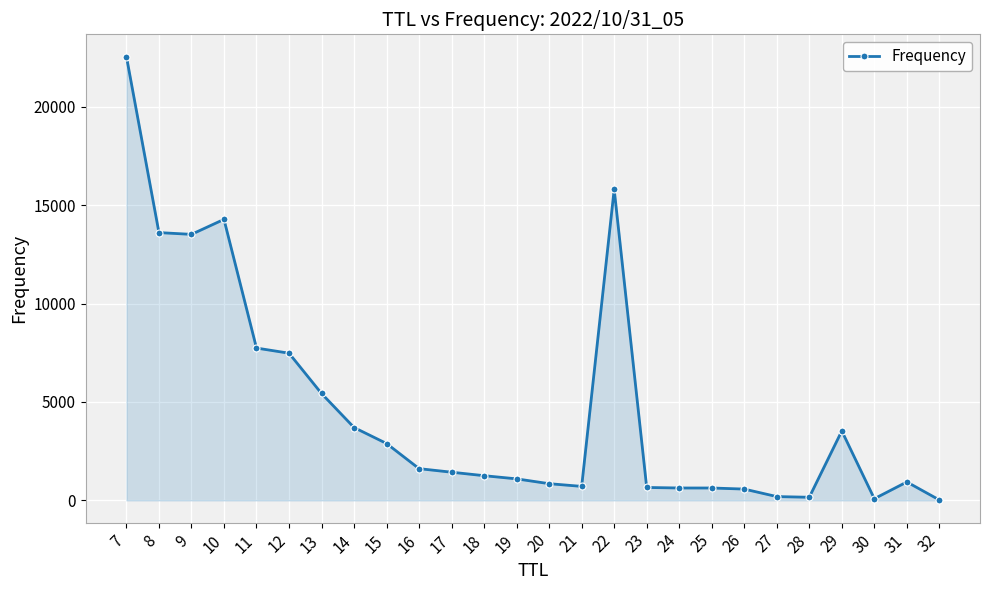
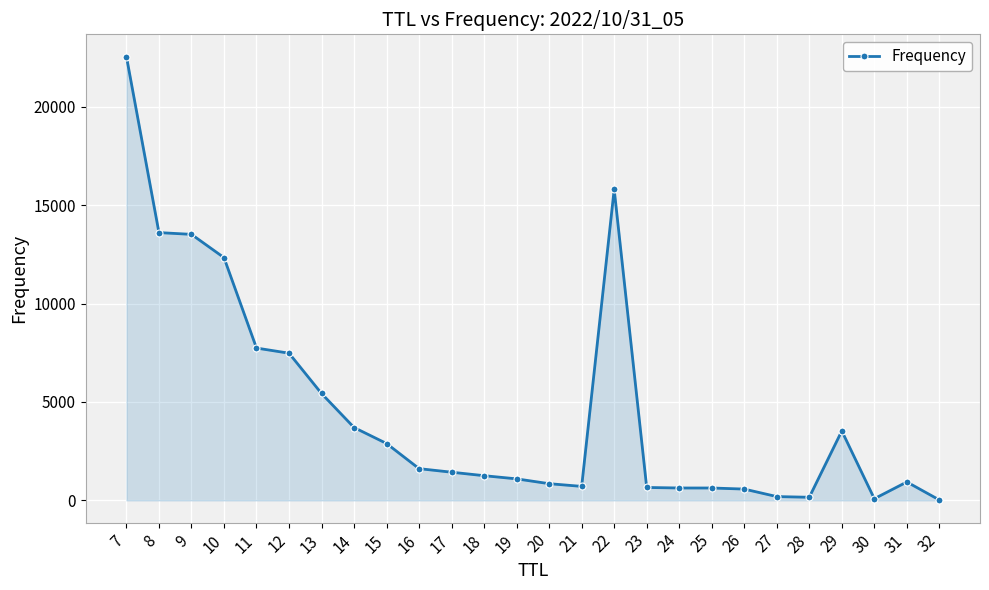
10: 14300 -> 12300
